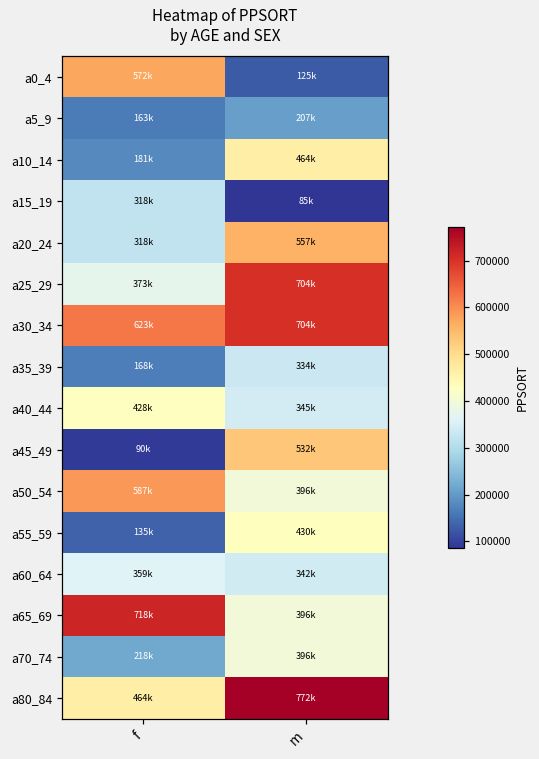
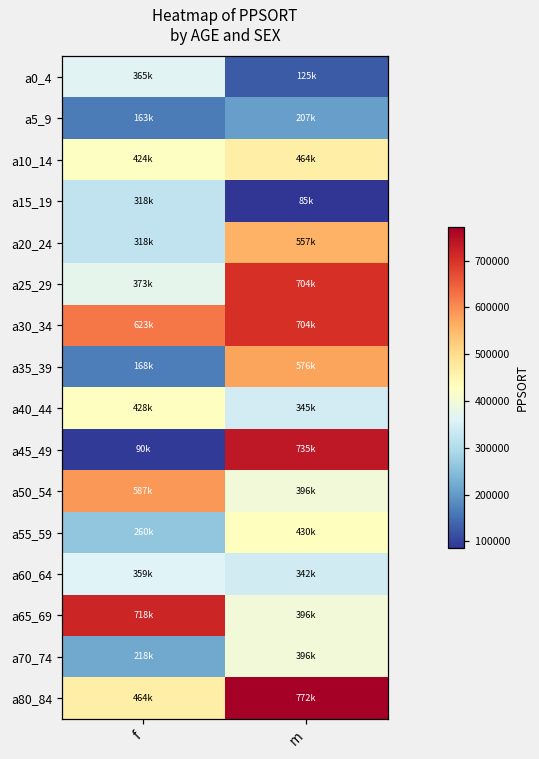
a0_4, f: 572k -> 365k
a10_14, f: 181k -> 424k
a35_39, m: 334k -> 576k
a45_49, m: 532k -> 735k
a55_59, f: 135k -> 260k
